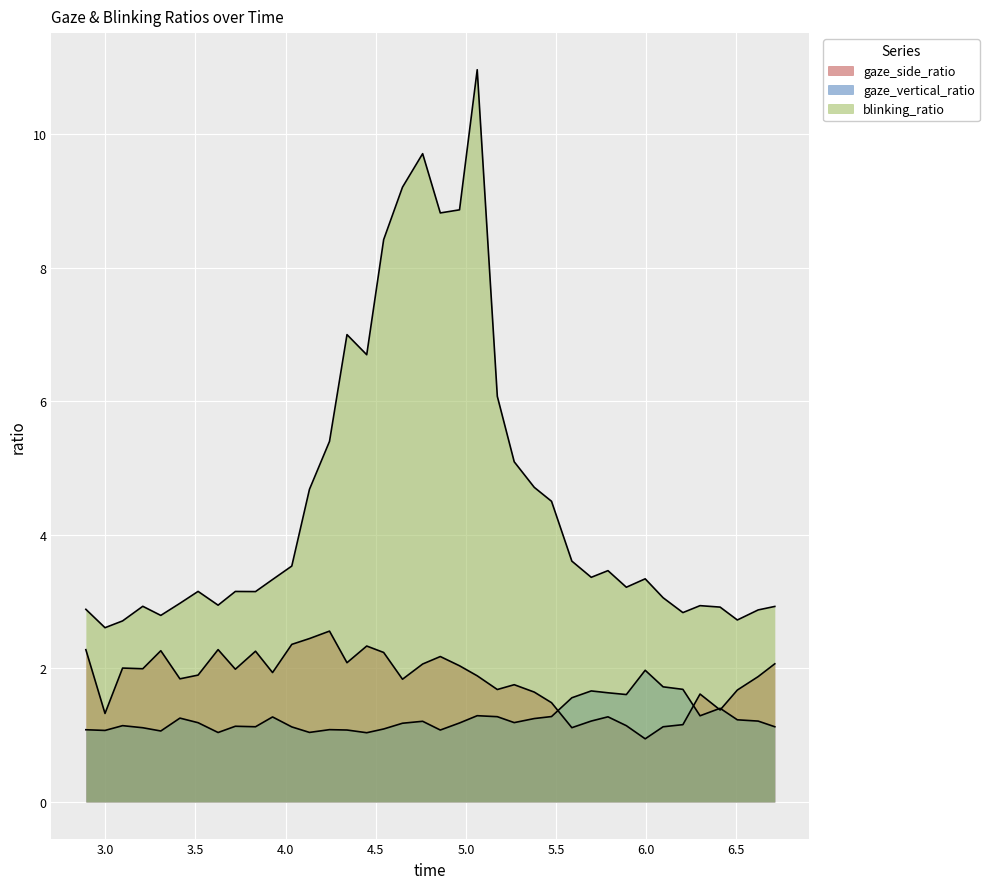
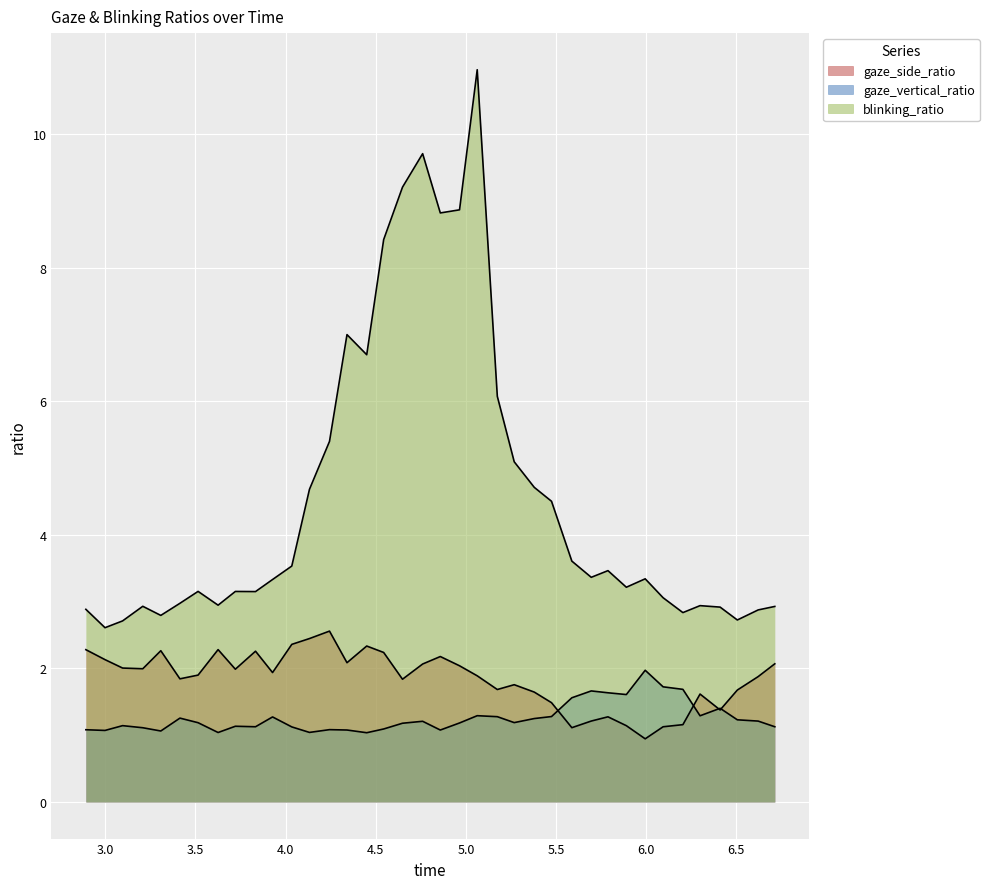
gaze_side_ratio, 3.0: 1.3 -> 2.1
